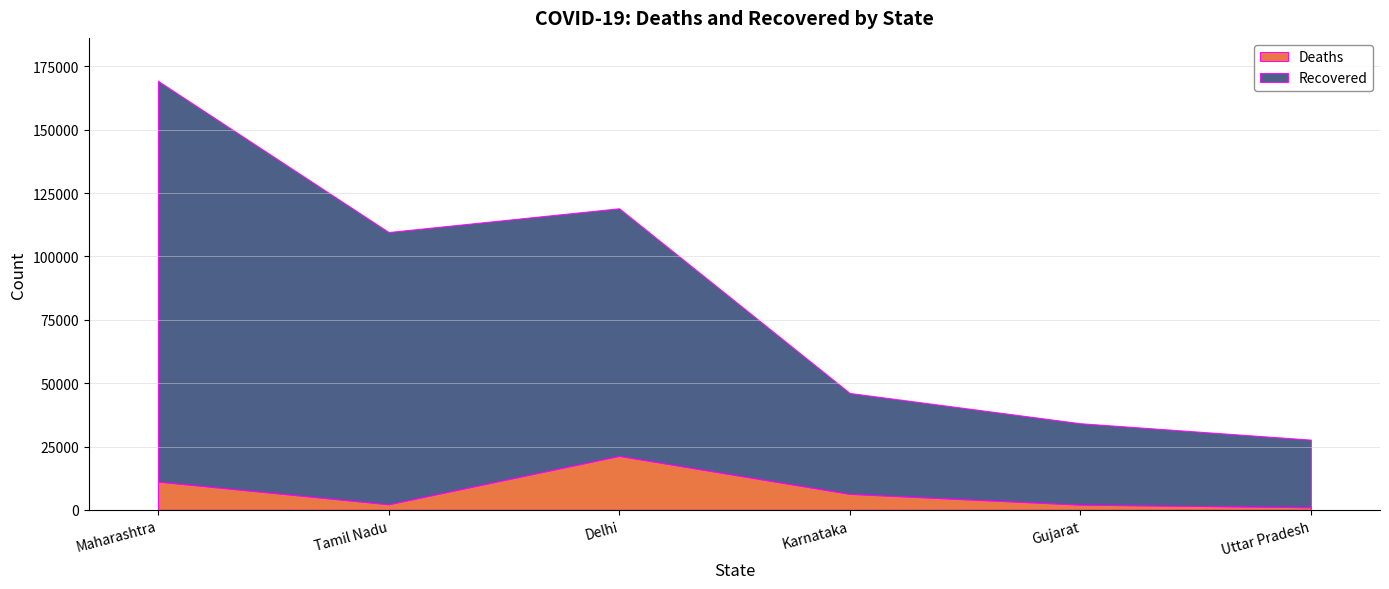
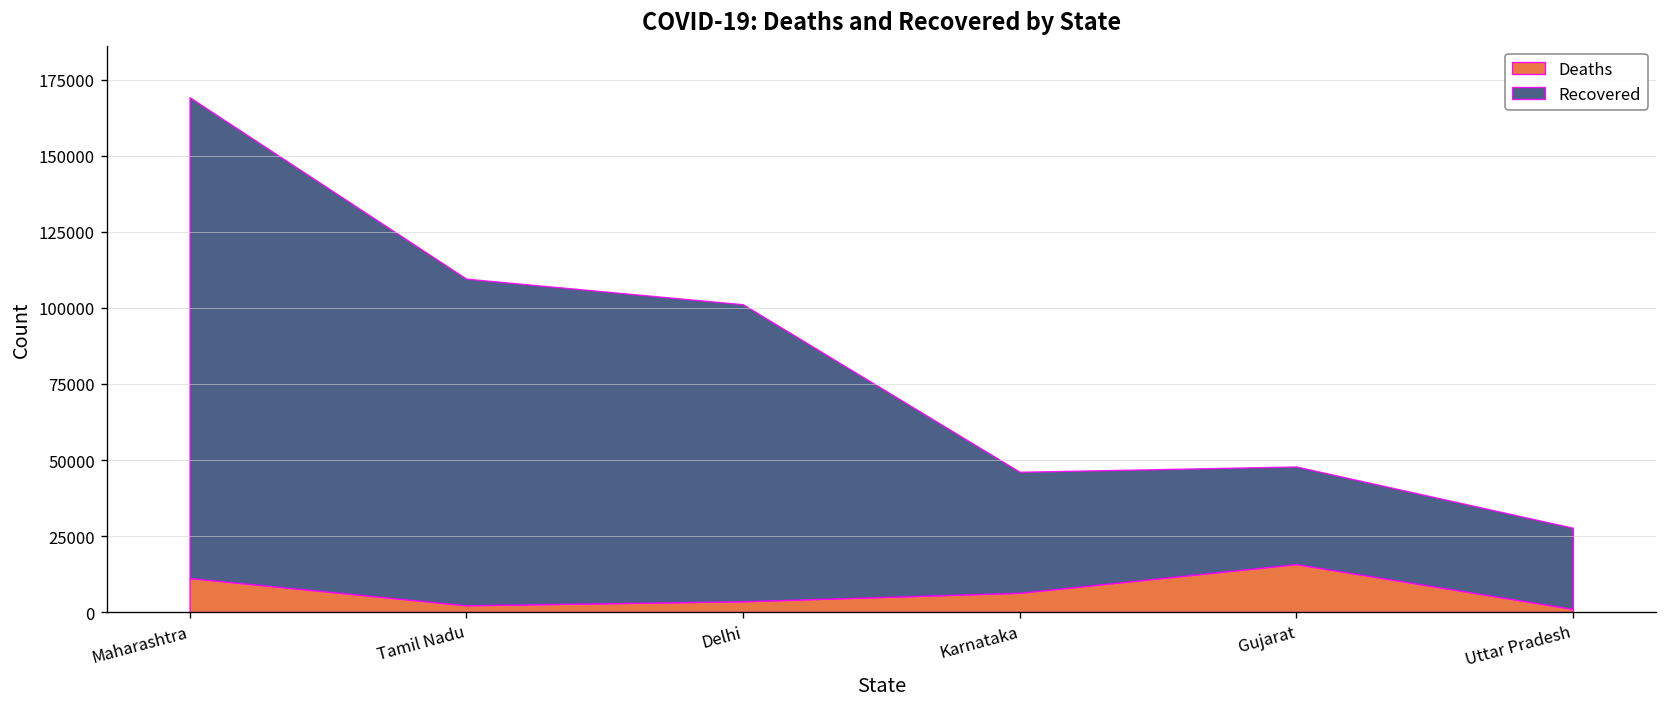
Deaths, Delhi: 21000 -> 4000
Deaths, Gujarat: 2000 -> 16000
